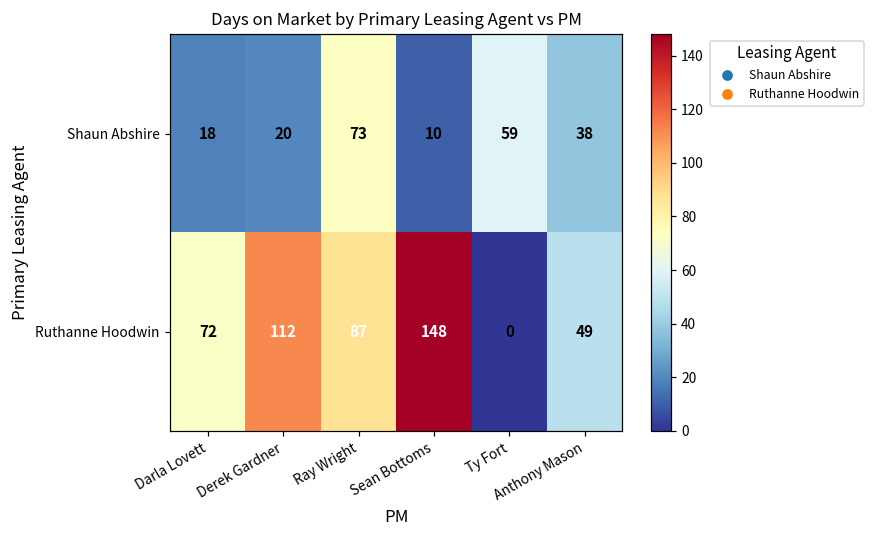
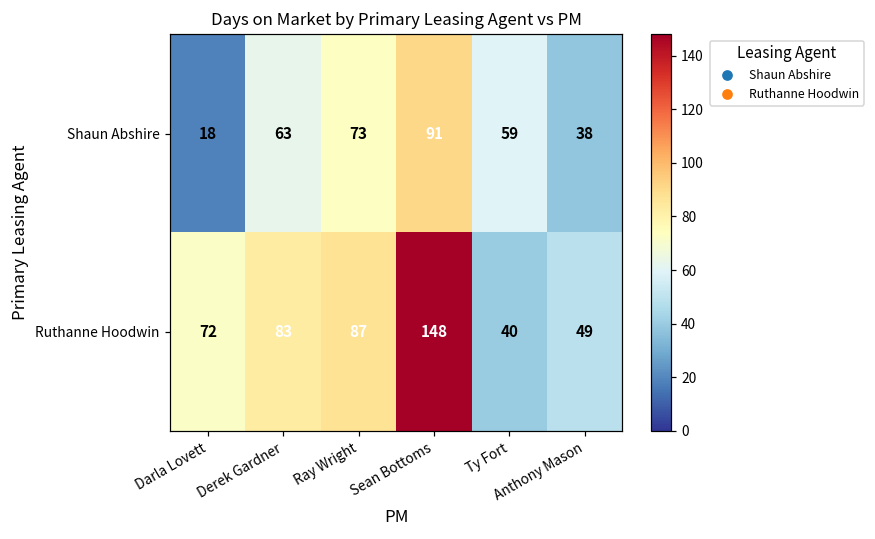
Shaun Abshire, Derek Gardner: 20 -> 63
Shaun Abshire, Sean Bottoms: 10 -> 91
Ruthanne Hoodwin, Derek Gardner: 112 -> 83
Ruthanne Hoodwin, Ty Fort: 0 -> 40
